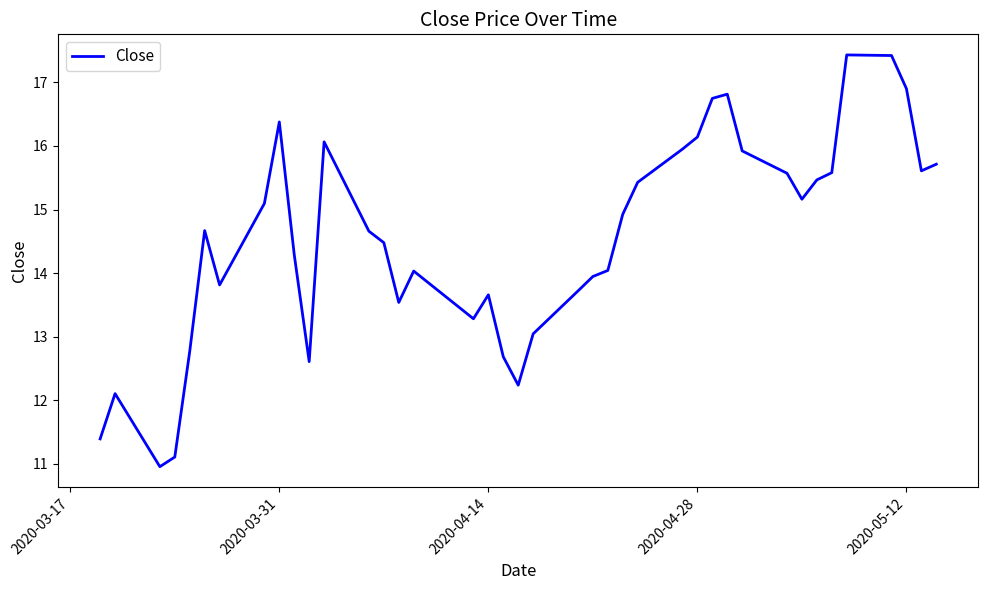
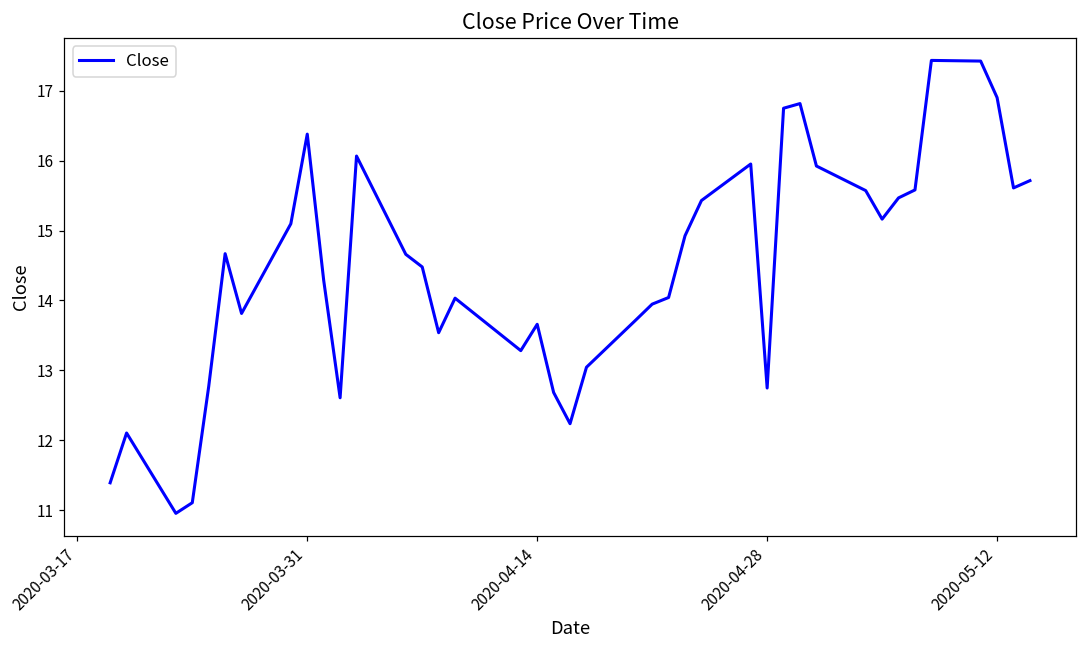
2020-04-28: 16.1 -> 12.7
